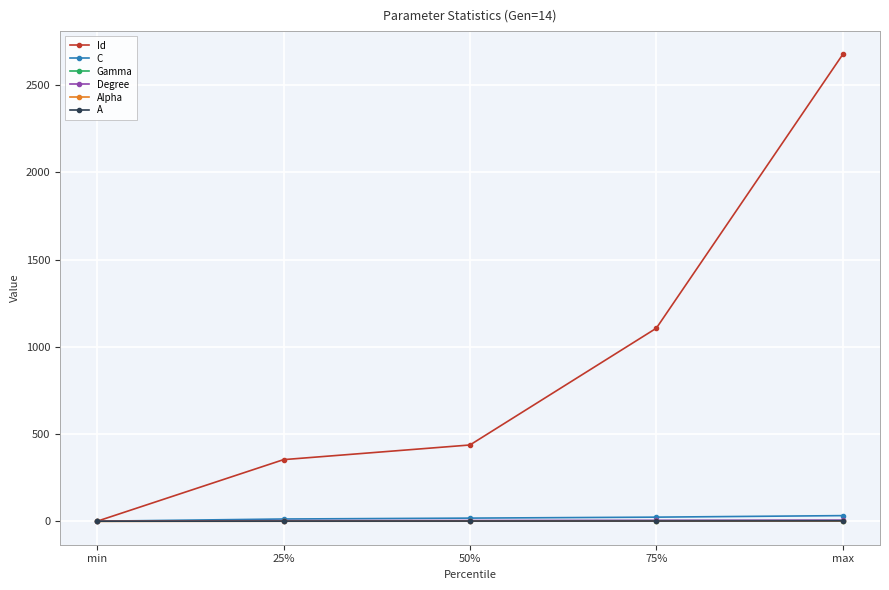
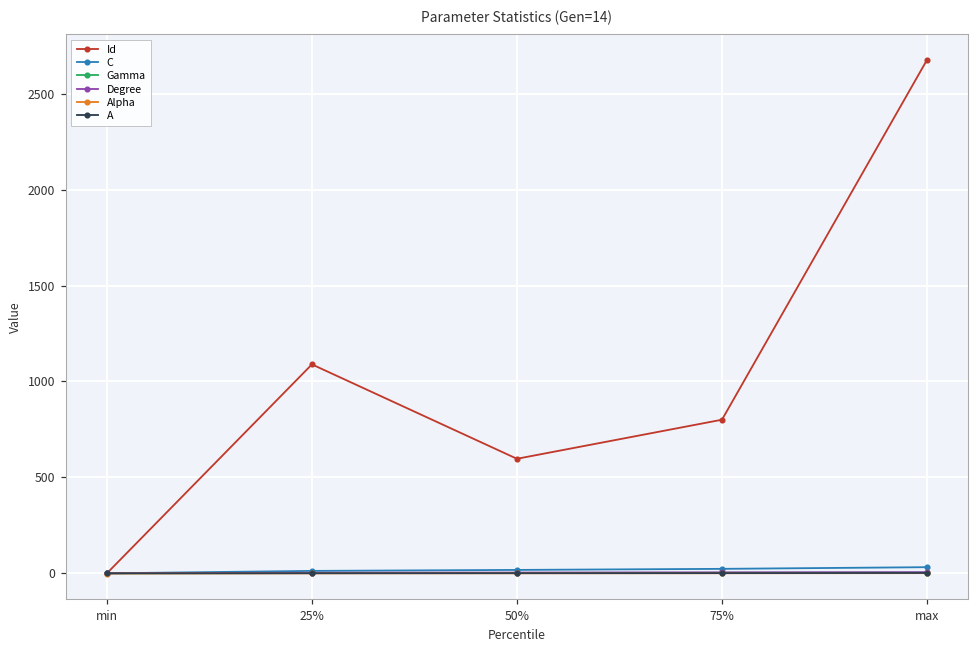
Id, 25%: 350 -> 1090
Id, 50%: 440 -> 600
Id, 75%: 1110 -> 800
